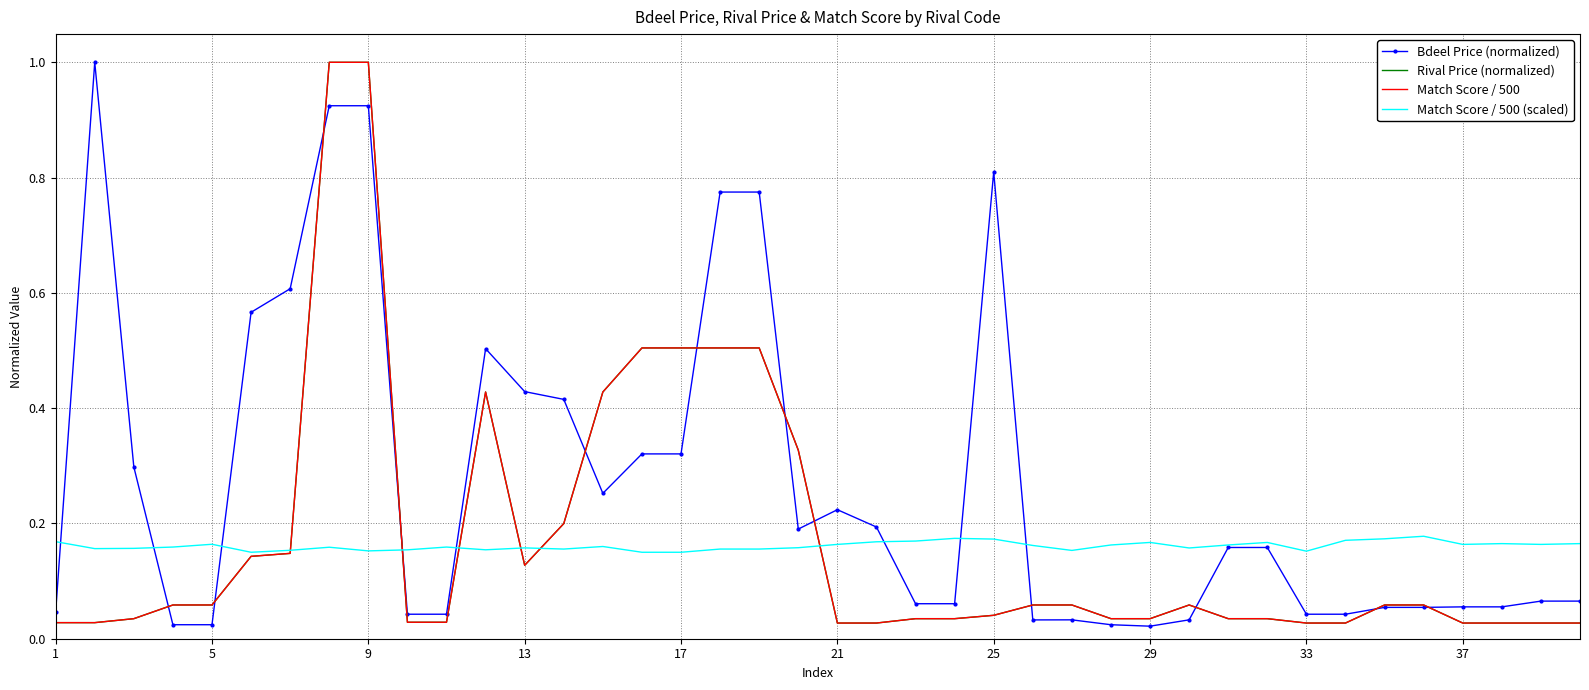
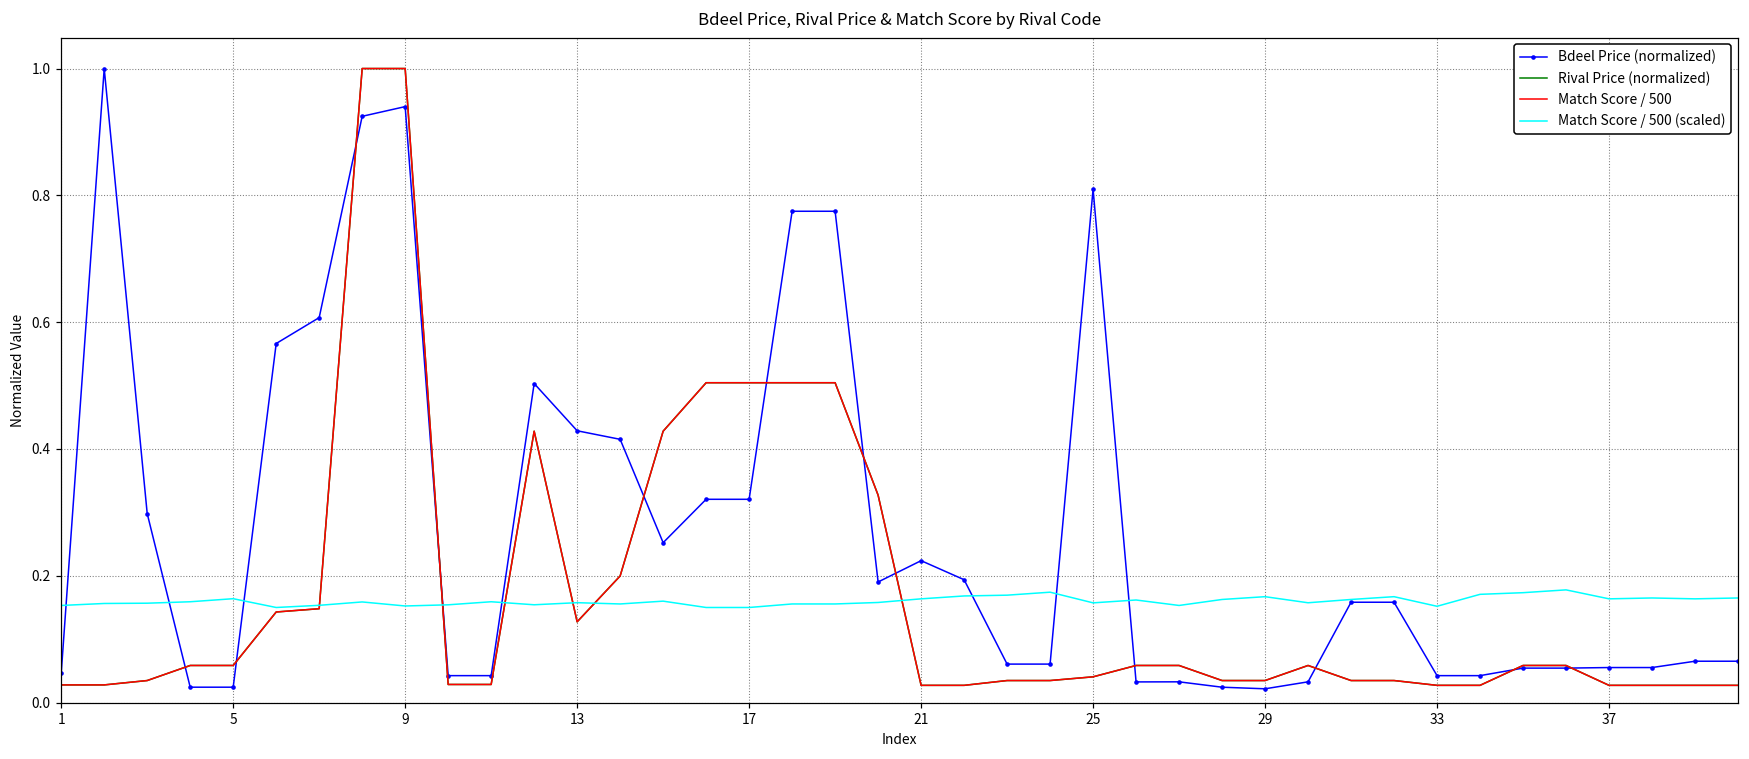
Match Score / 500 (scaled), 1: 0.17 -> 0.15
Bdeel Price (normalized), 9: 0.92 -> 0.94
Match Score / 500 (scaled), 25: 0.17 -> 0.16
